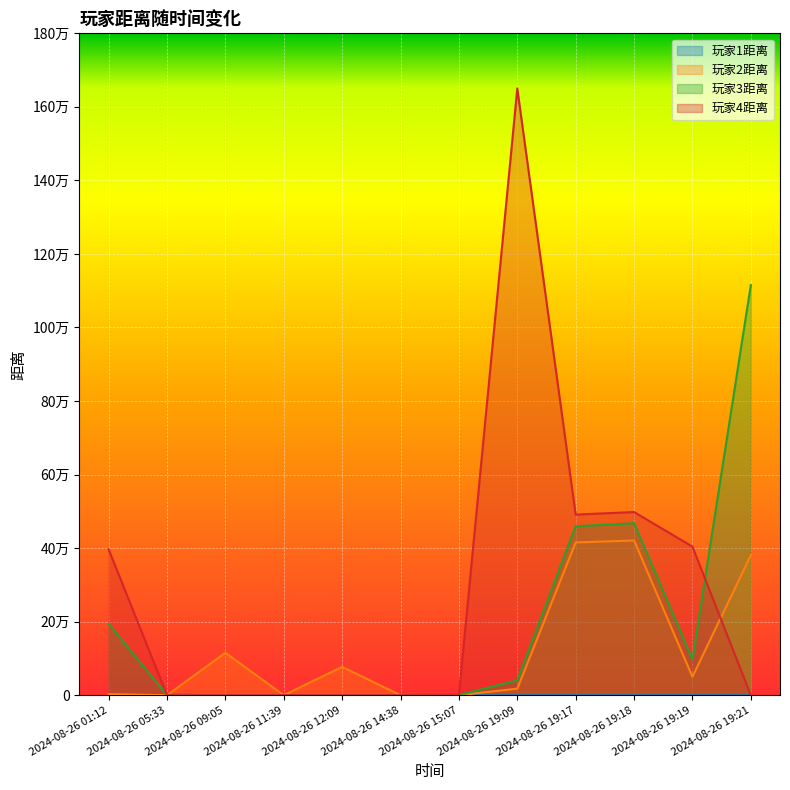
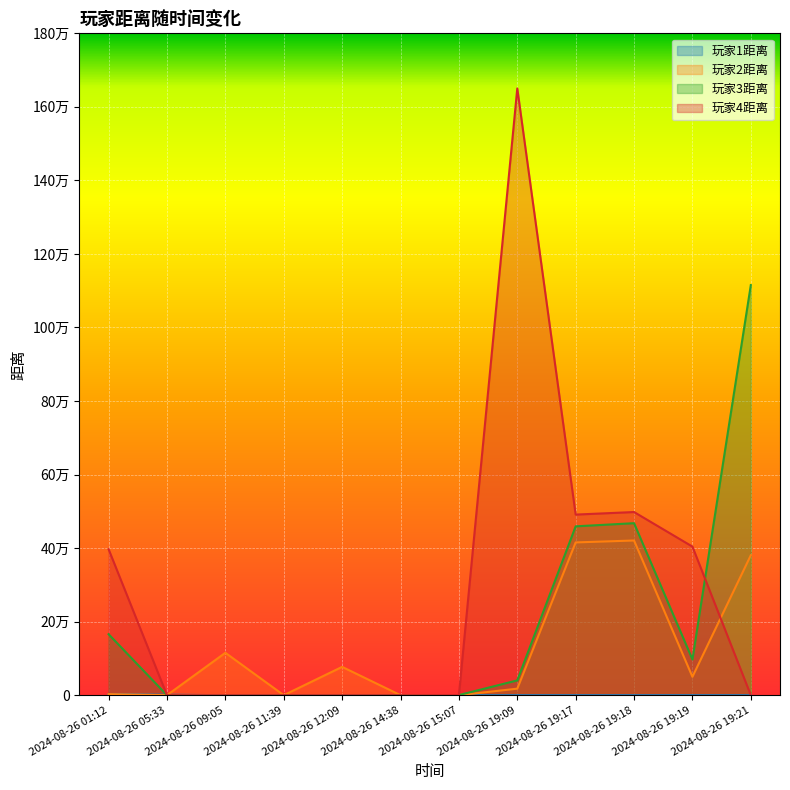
玩家3距离, 2024-08-26 01:12: 19万 -> 17万
